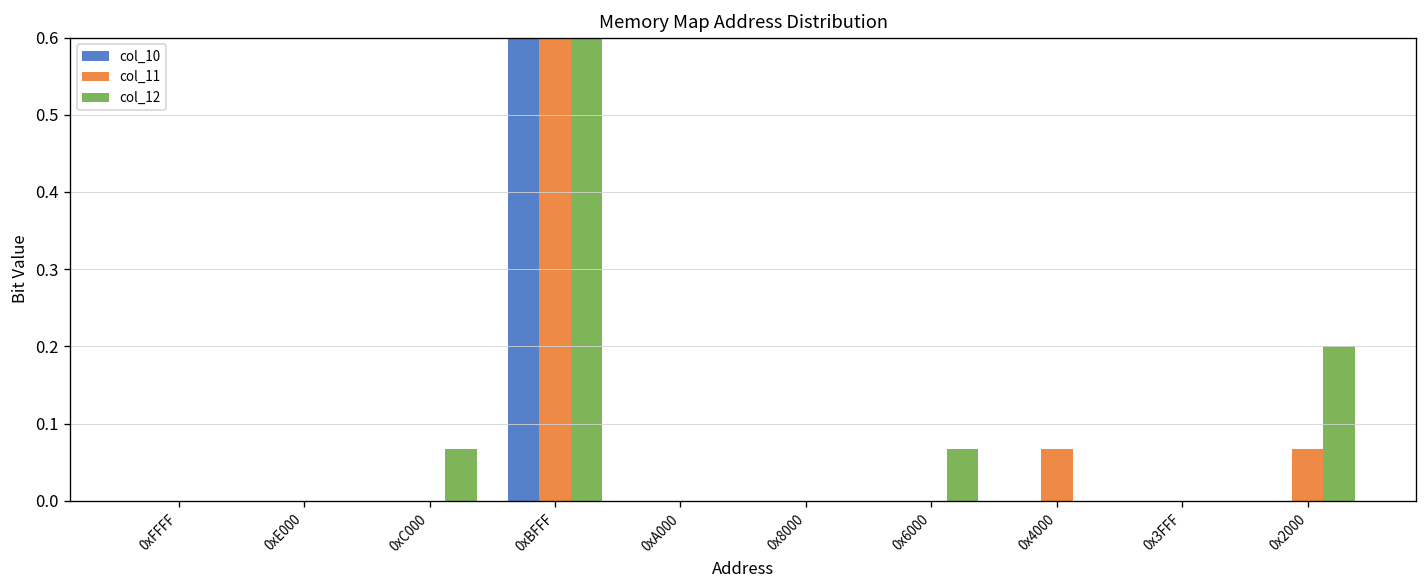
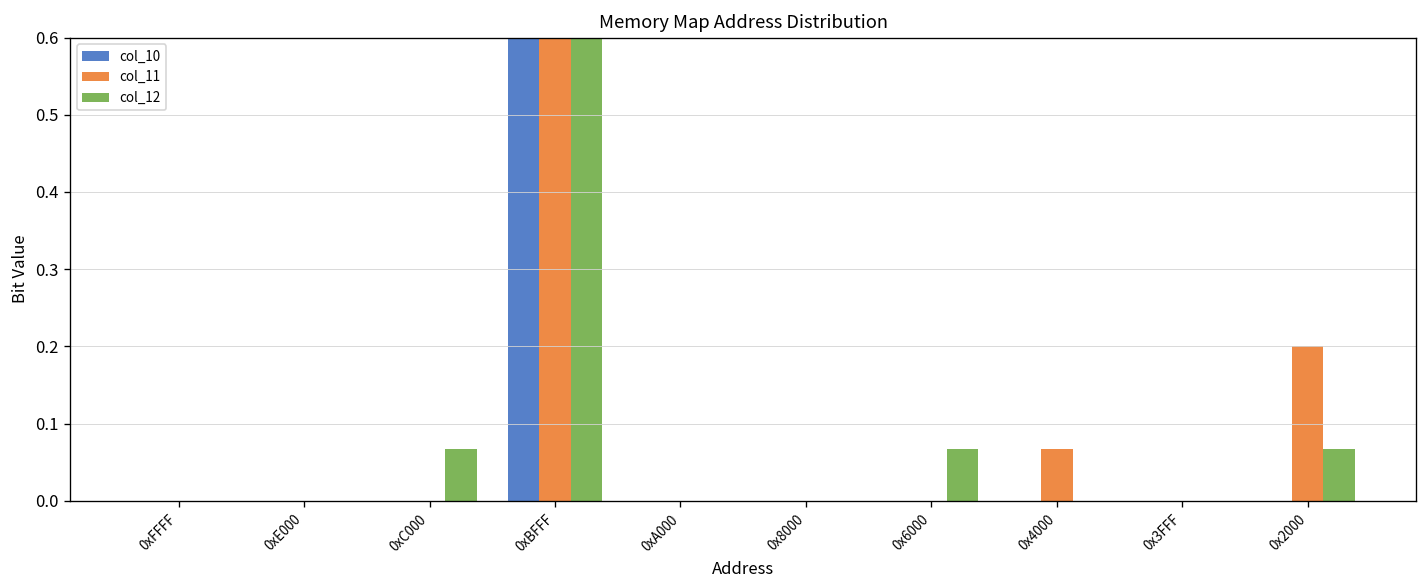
col_11, 0x2000: 0.07 -> 0.20
col_12, 0x2000: 0.20 -> 0.07
